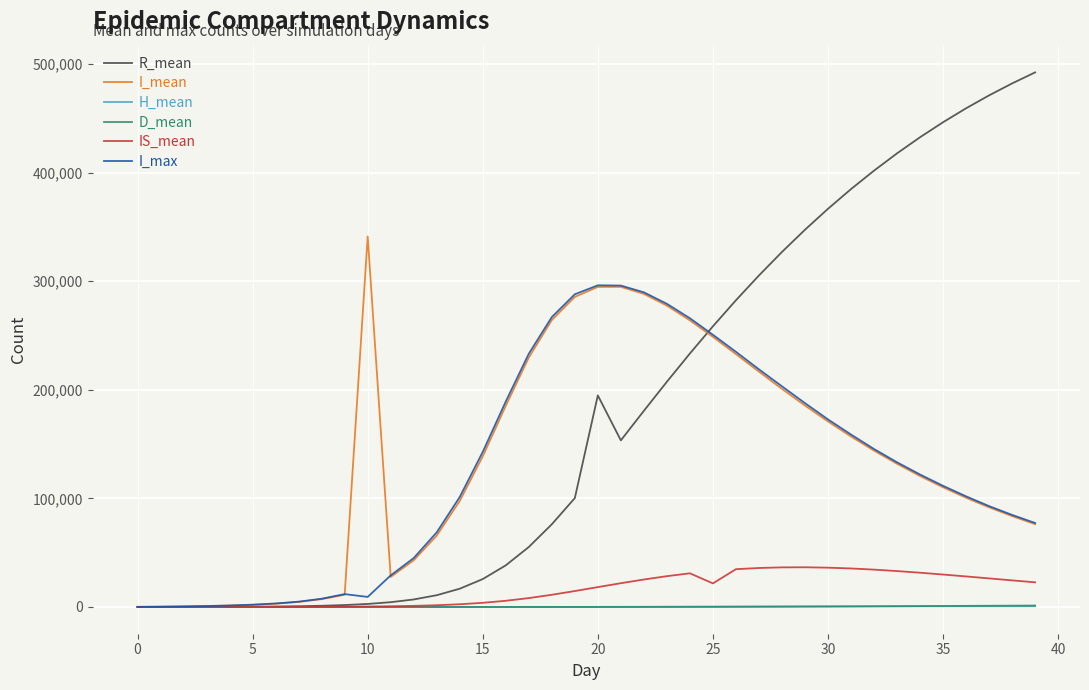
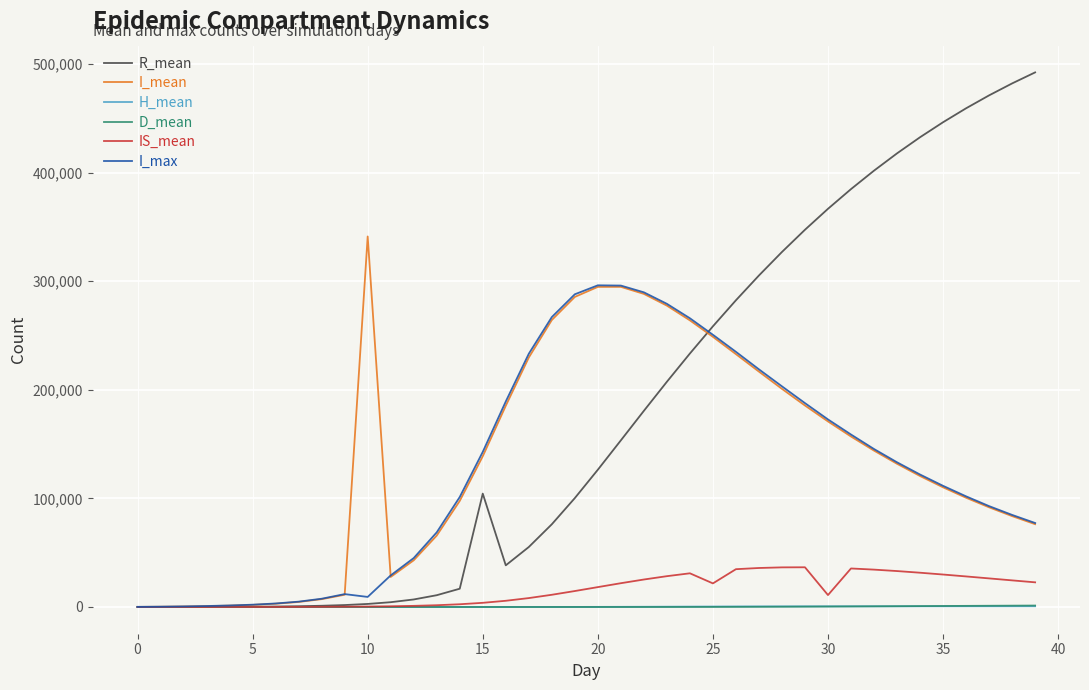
R_mean, 15: 26,000 -> 104,000
R_mean, 20: 195,000 -> 126,000
IS_mean, 30: 36,000 -> 11,000
